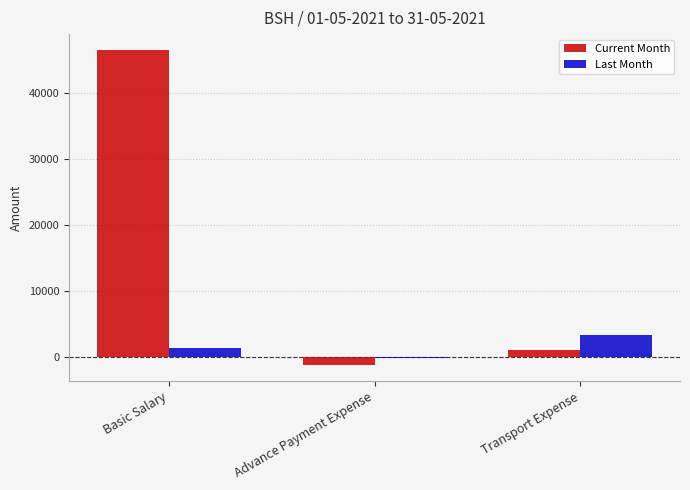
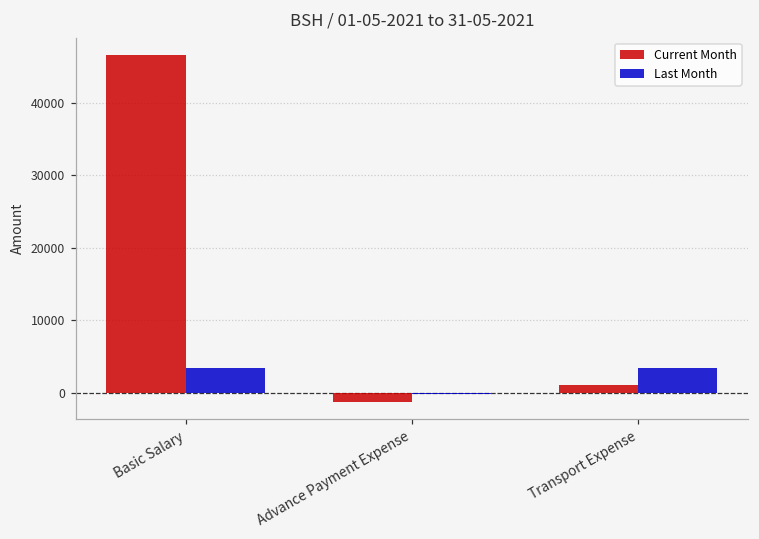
Last Month, Basic Salary: 1000 -> 3000
